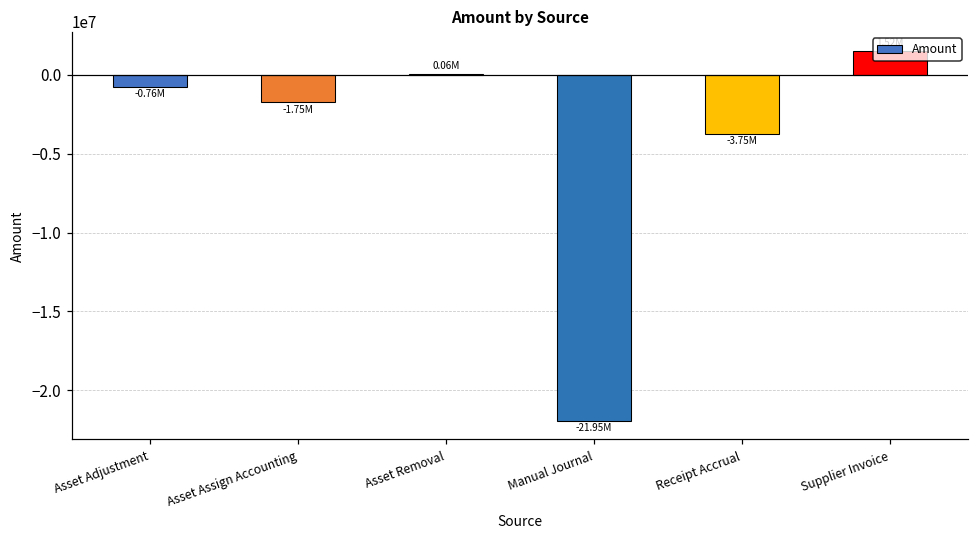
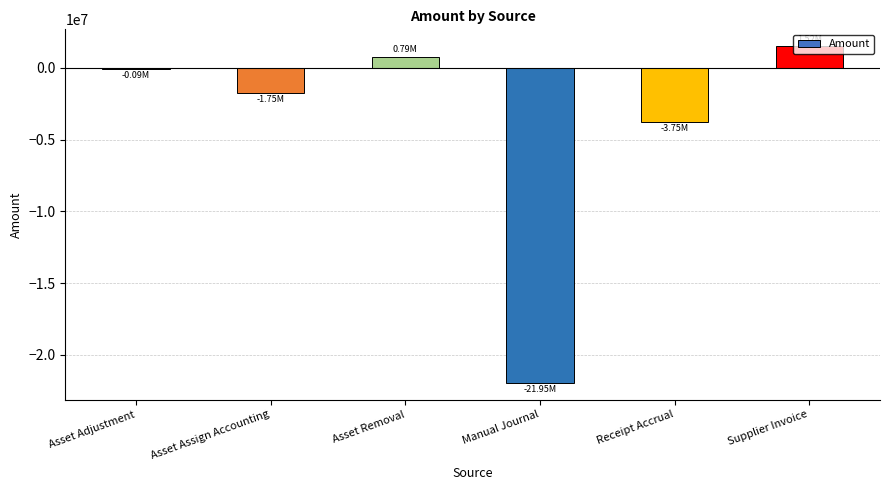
Asset Adjustment: -0.76M -> -0.09M
Asset Removal: 0.06M -> 0.79M
